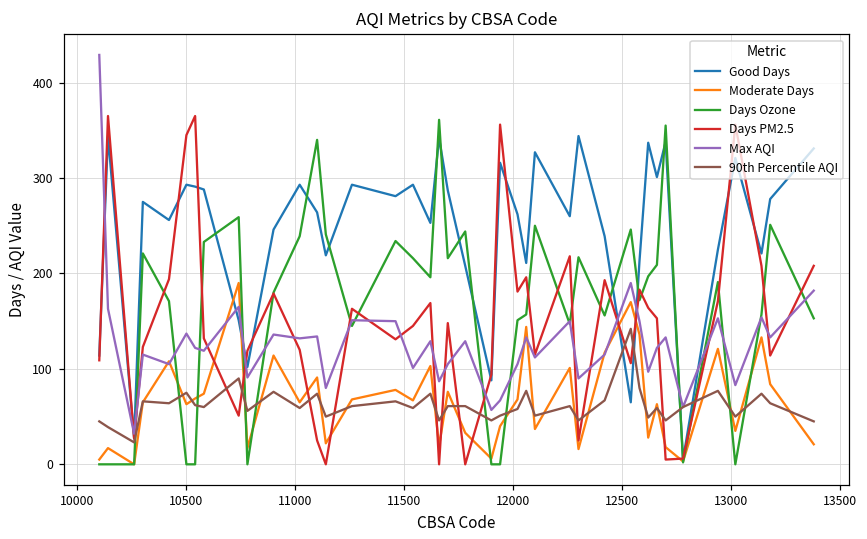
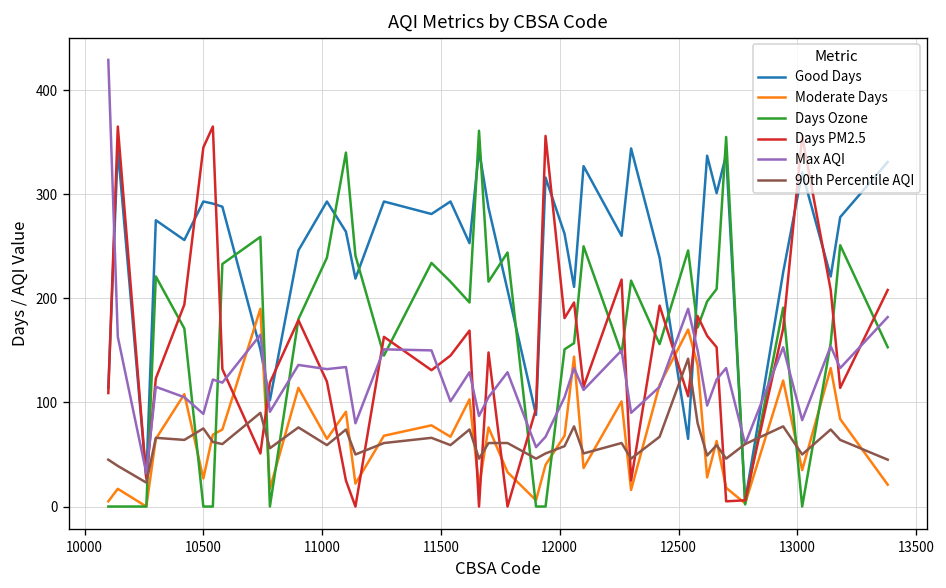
Moderate Days, 10500: 60 -> 30
Max AQI, 10500: 140 -> 90
